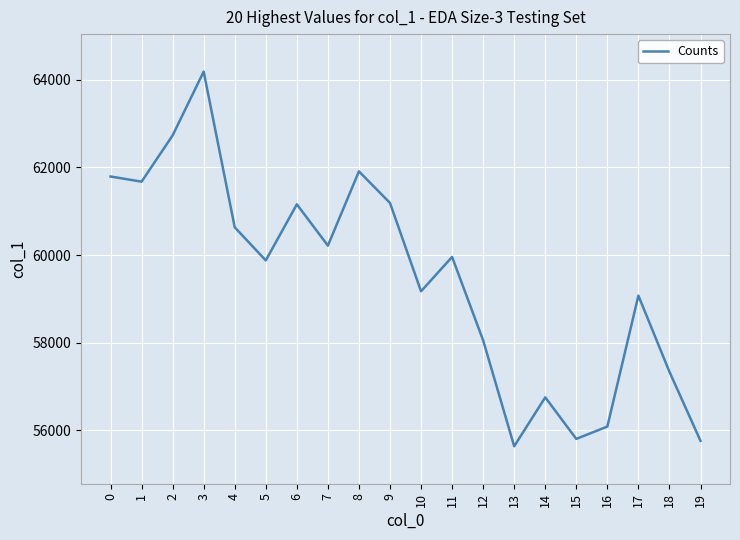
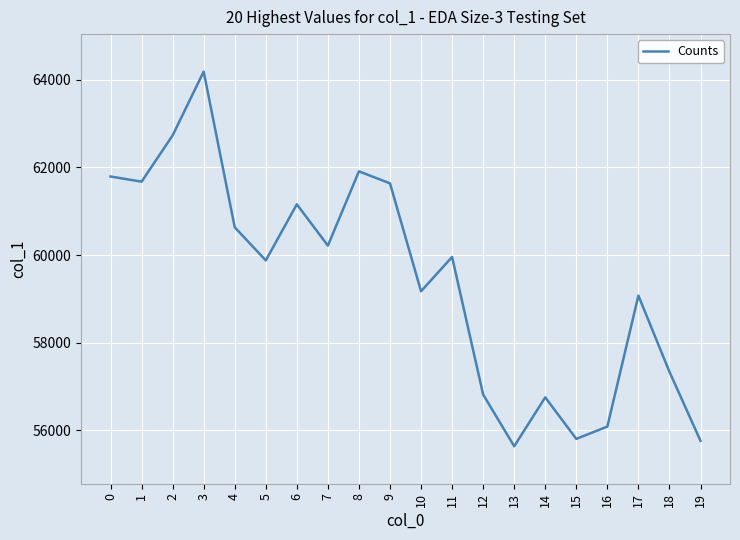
9: 61200 -> 61600
12: 58100 -> 56800
